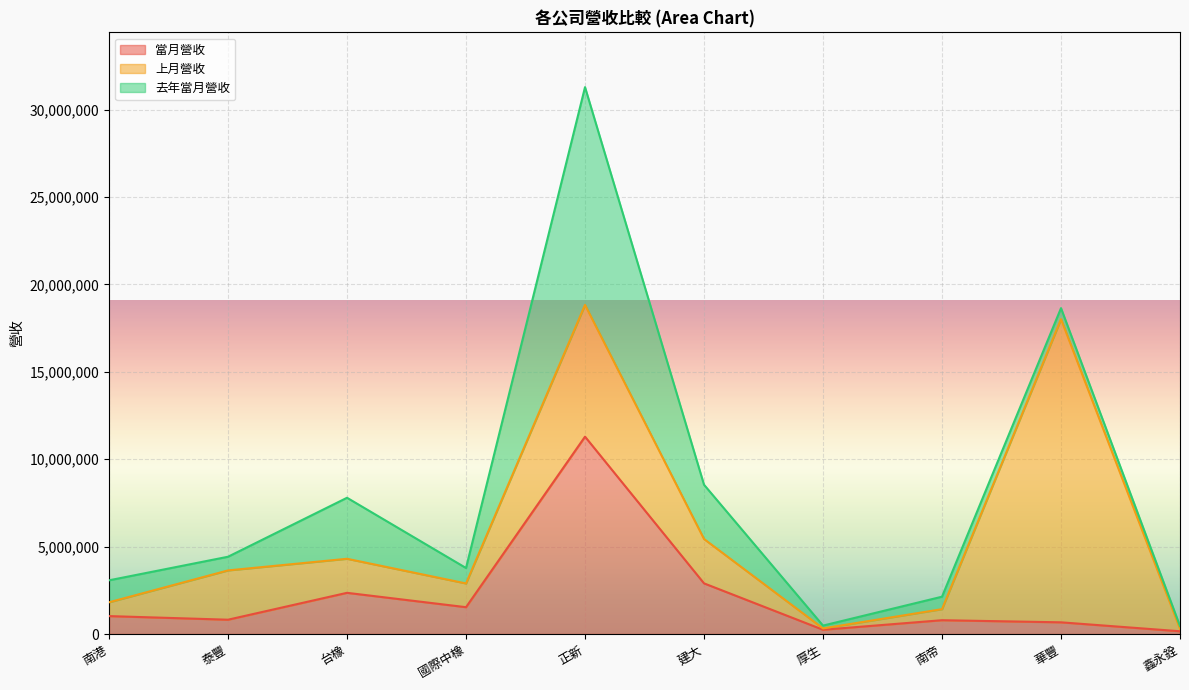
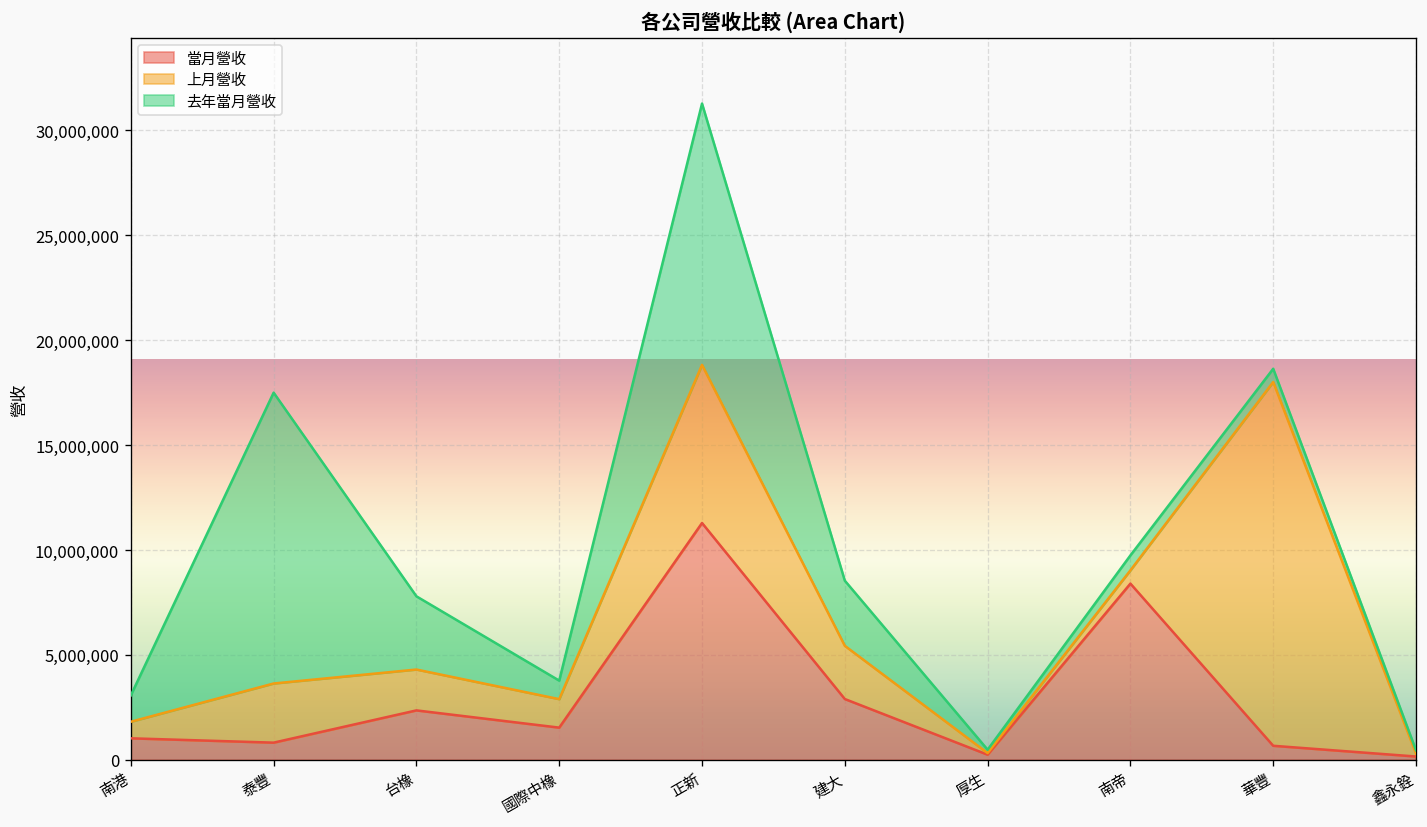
去年當月營收, 泰豐: 800,000 -> 13,900,000
當月營收, 南帝: 800,000 -> 8,400,000
